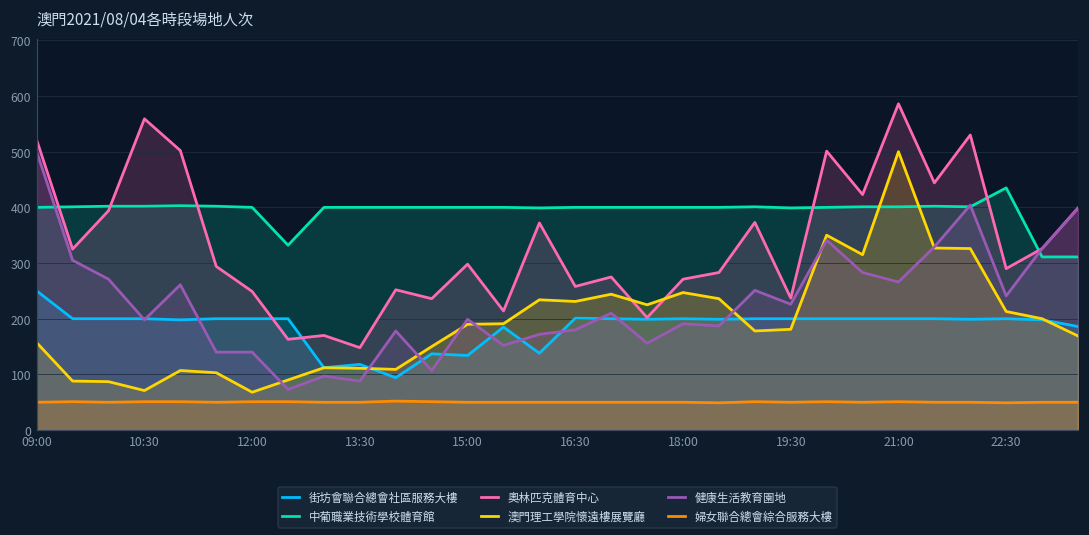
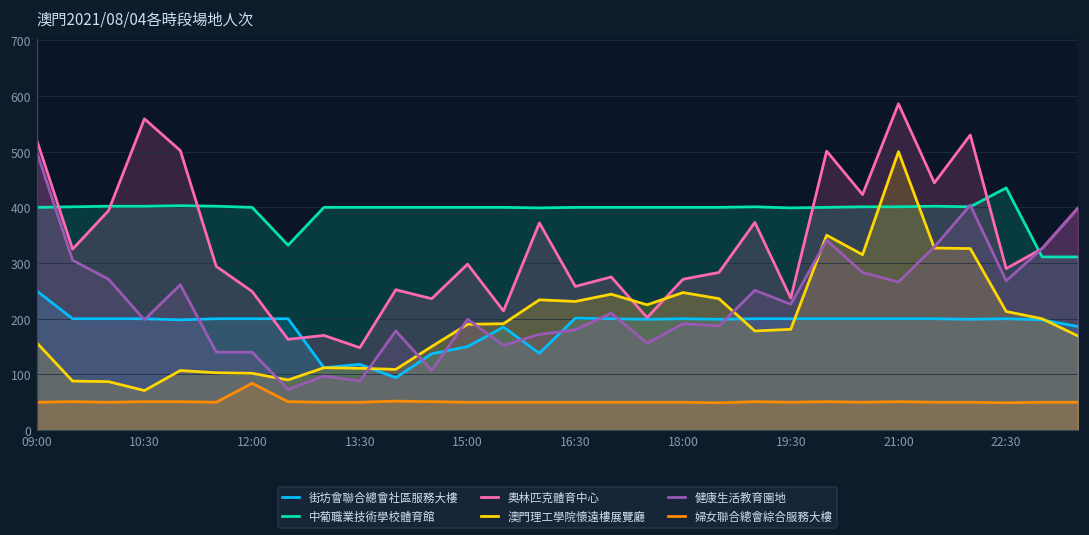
澳門理工學院懷遠樓展覽廳, 12:00: 70 -> 100
婦女聯合總會綜合服務大樓, 12:00: 50 -> 80
街坊會聯合總會社區服務大樓, 15:00: 130 -> 150
健康生活教育園地, 22:30: 240 -> 270
